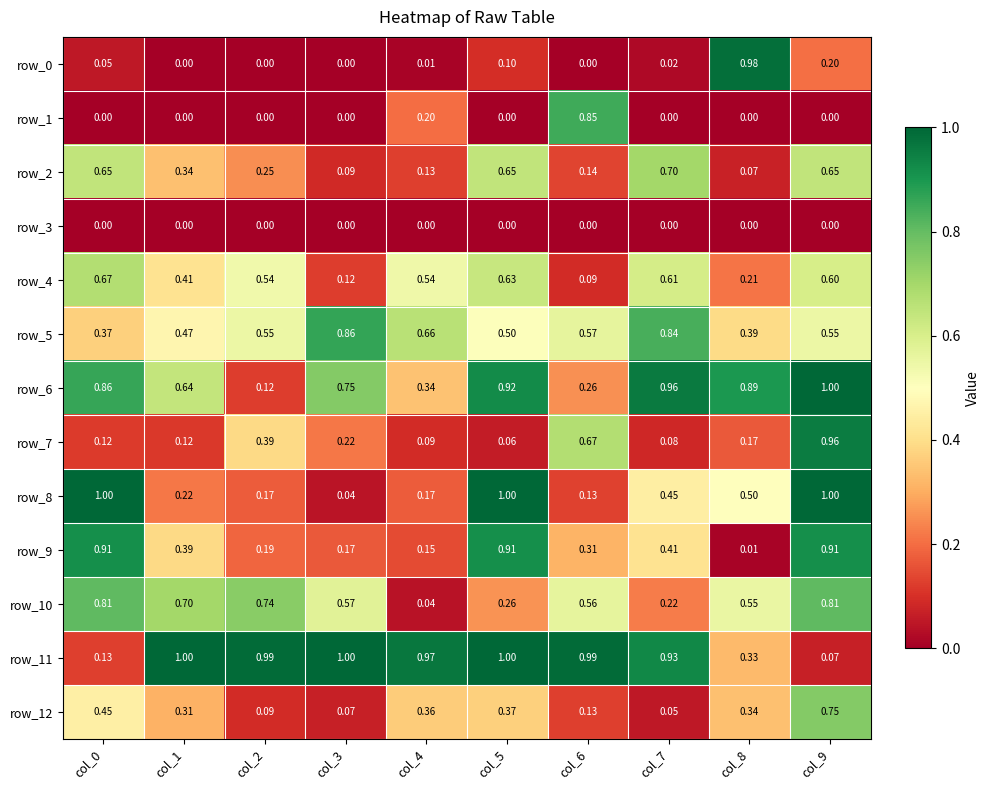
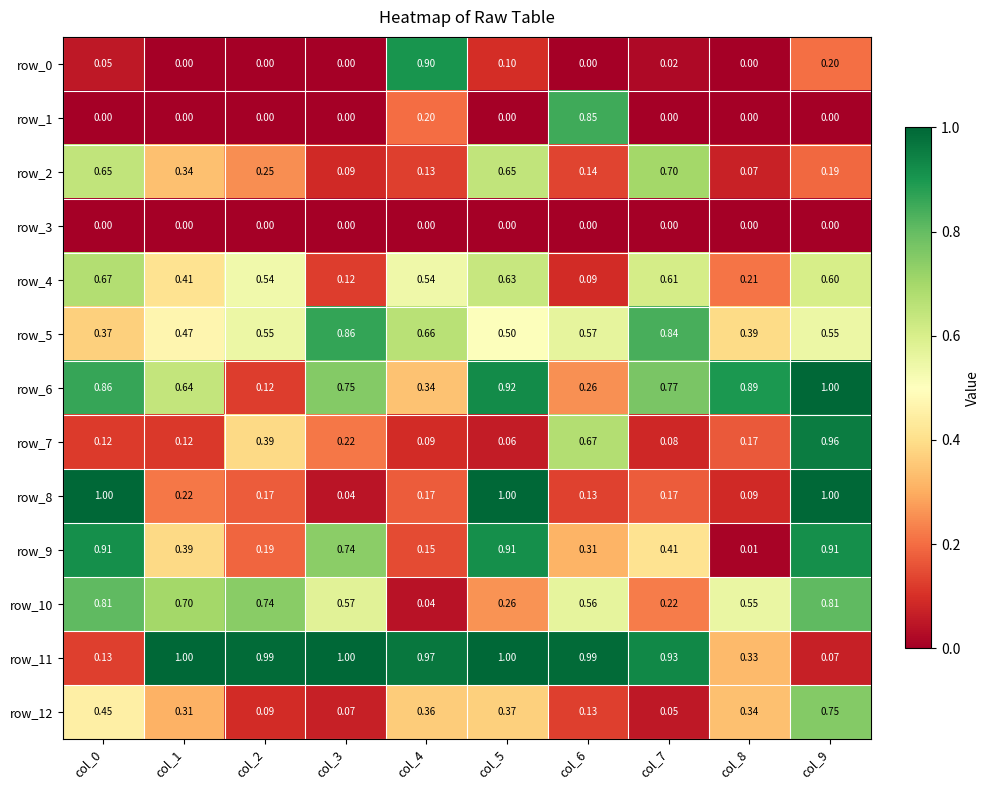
row_0, col_4: 0.01 -> 0.90
row_0, col_8: 0.98 -> 0.00
row_2, col_9: 0.65 -> 0.19
row_6, col_7: 0.96 -> 0.77
row_8, col_7: 0.45 -> 0.17
row_8, col_8: 0.50 -> 0.09
row_9, col_3: 0.17 -> 0.74
